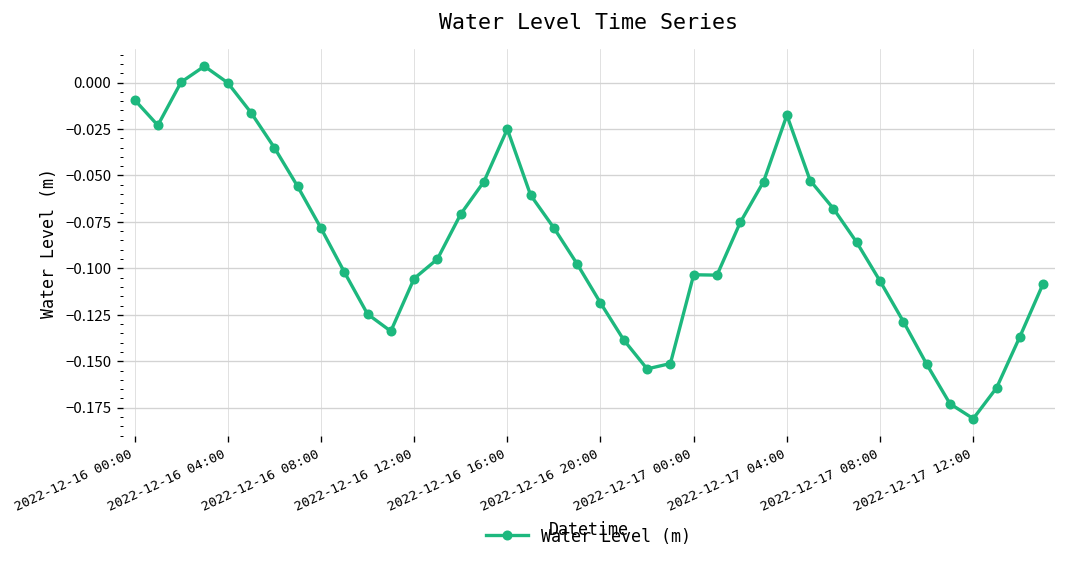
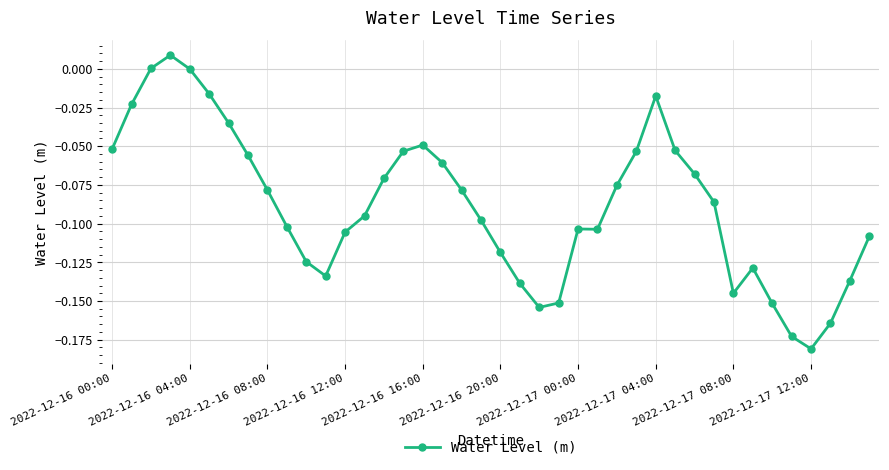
2022-12-16 00:00: -0.009 -> -0.052
2022-12-16 16:00: -0.025 -> -0.049
2022-12-17 08:00: -0.107 -> -0.145
